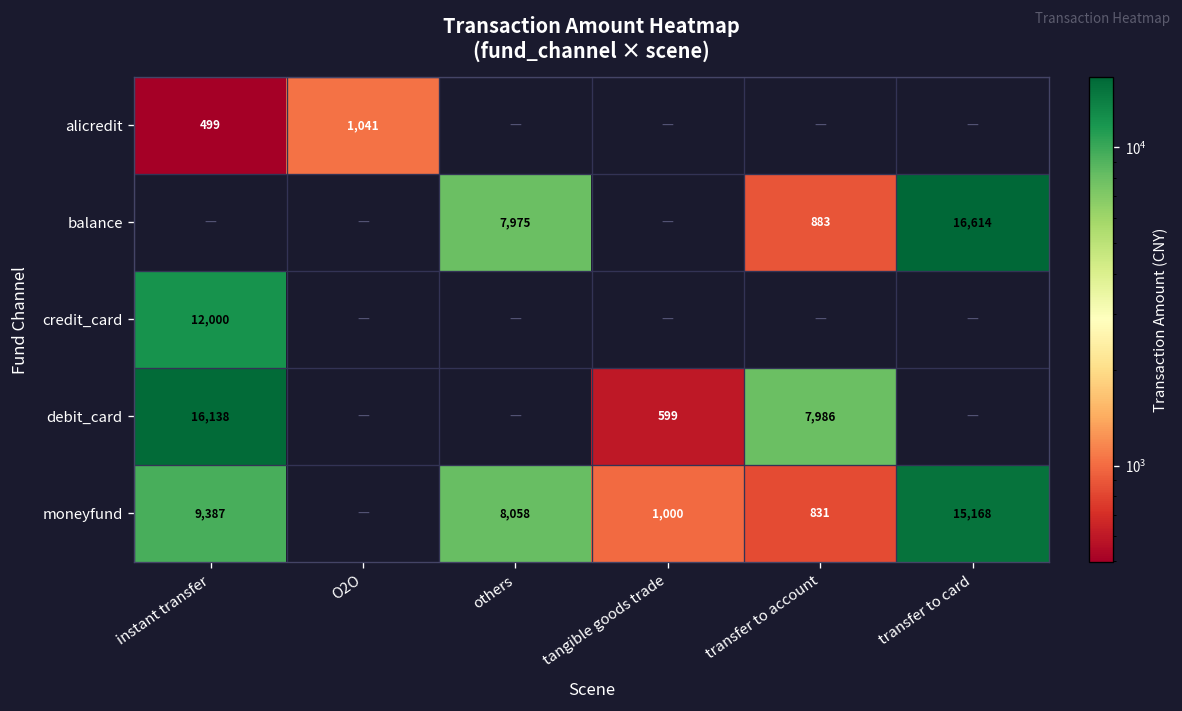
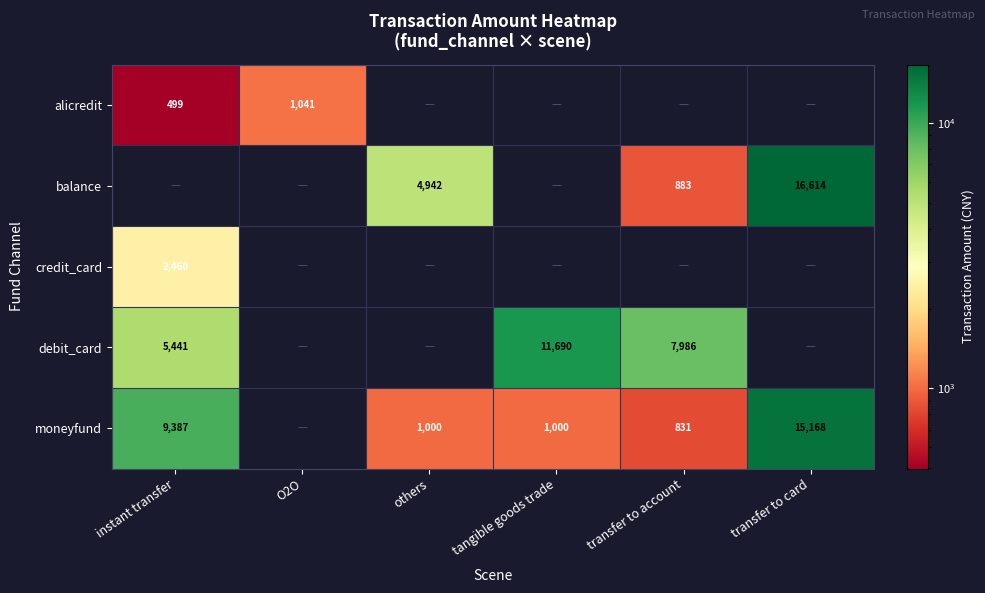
balance, others: 7,975 -> 4,942
credit_card, instant transfer: 12,000 -> 2,460
debit_card, instant transfer: 16,138 -> 5,441
debit_card, tangible goods trade: 599 -> 11,690
moneyfund, others: 8,058 -> 1,000
